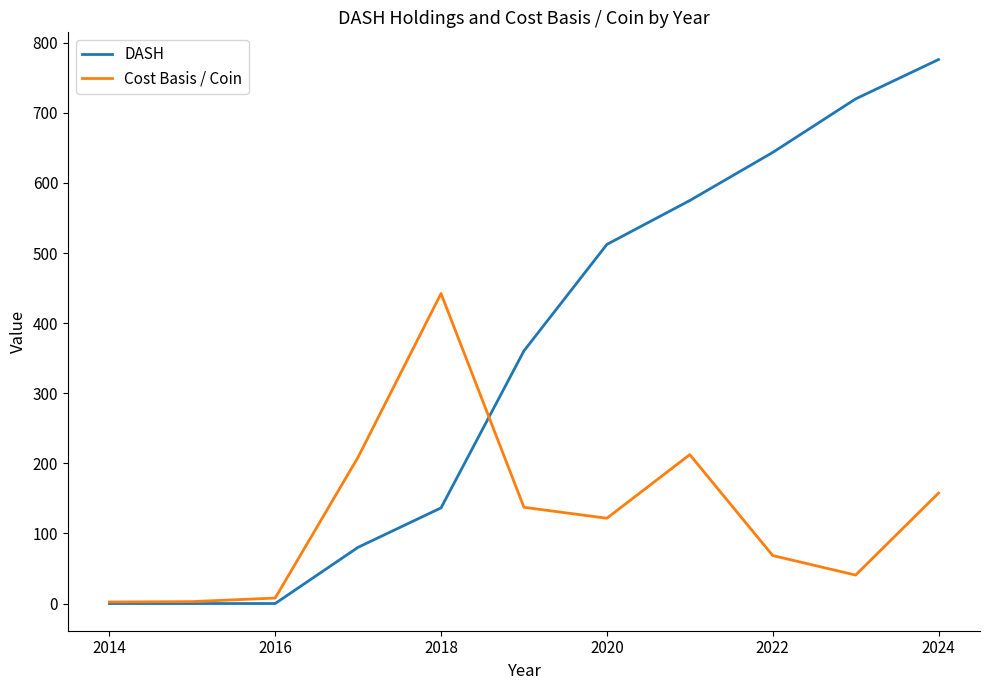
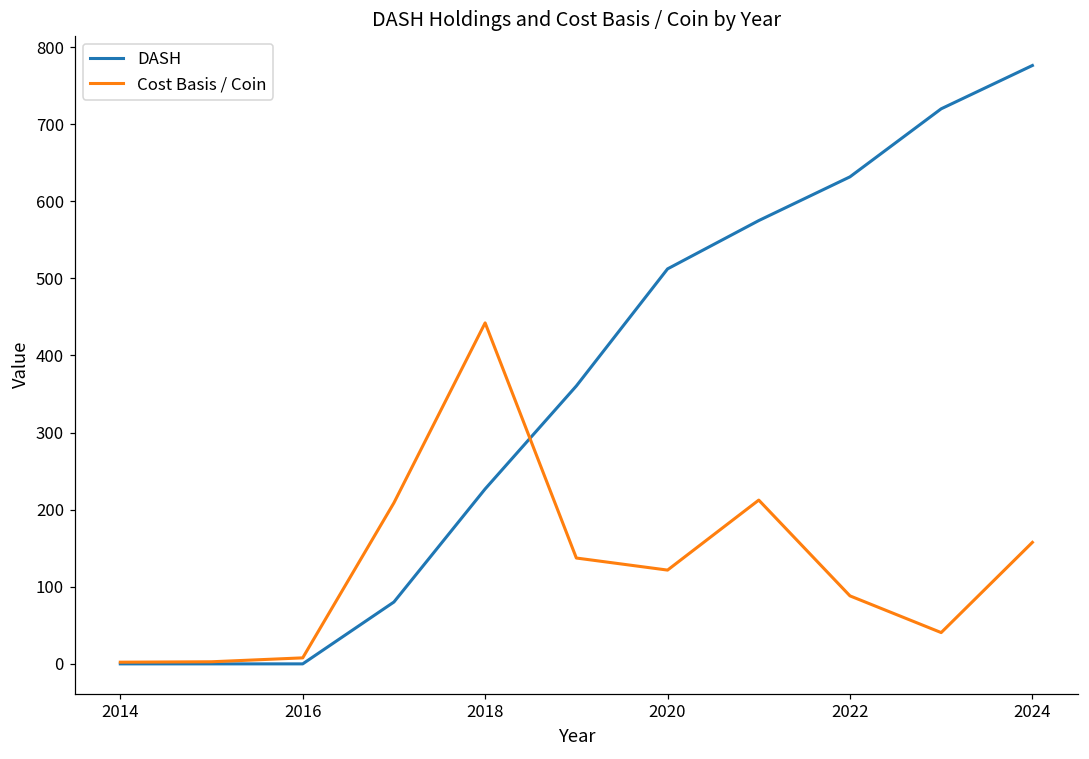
DASH, 2018: 140 -> 230
DASH, 2022: 640 -> 630
Cost Basis / Coin, 2022: 70 -> 90
